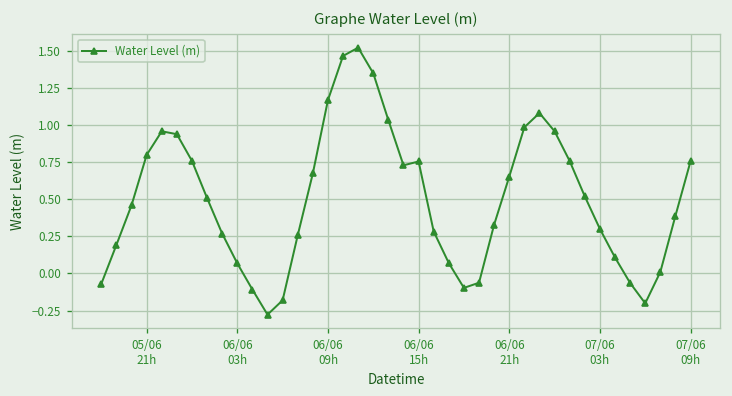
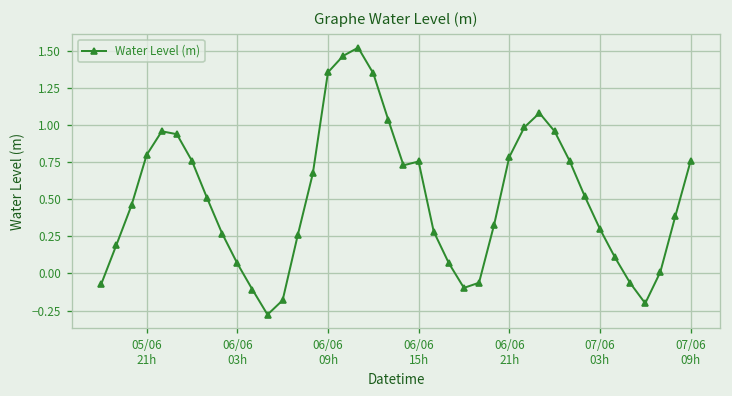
06/06 09h: 1.17 -> 1.36
06/06 21h: 0.65 -> 0.79
